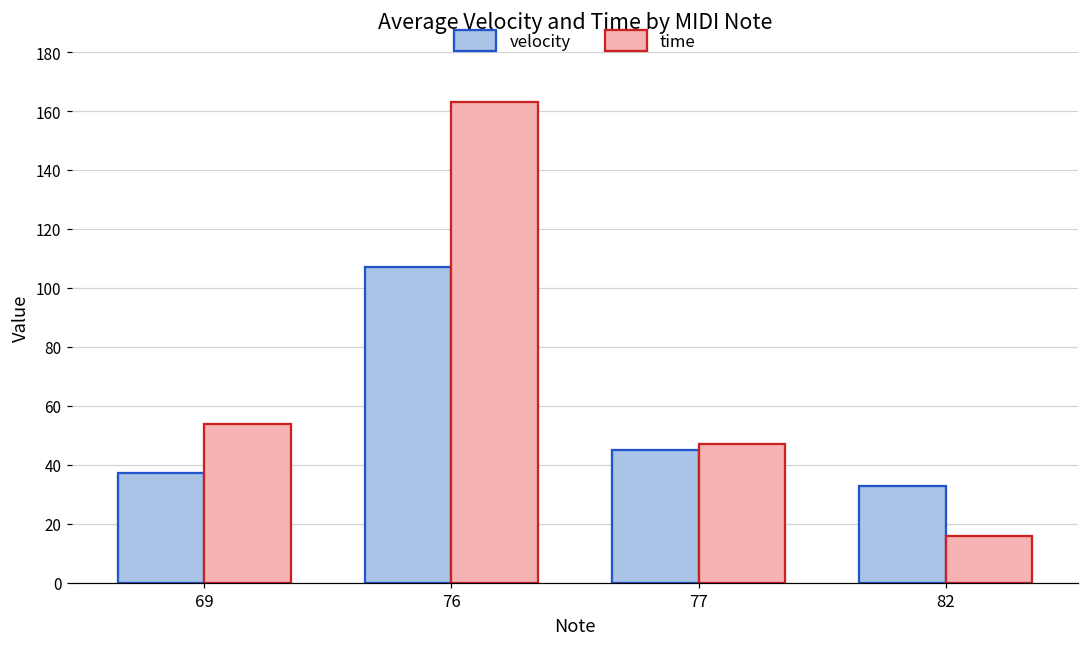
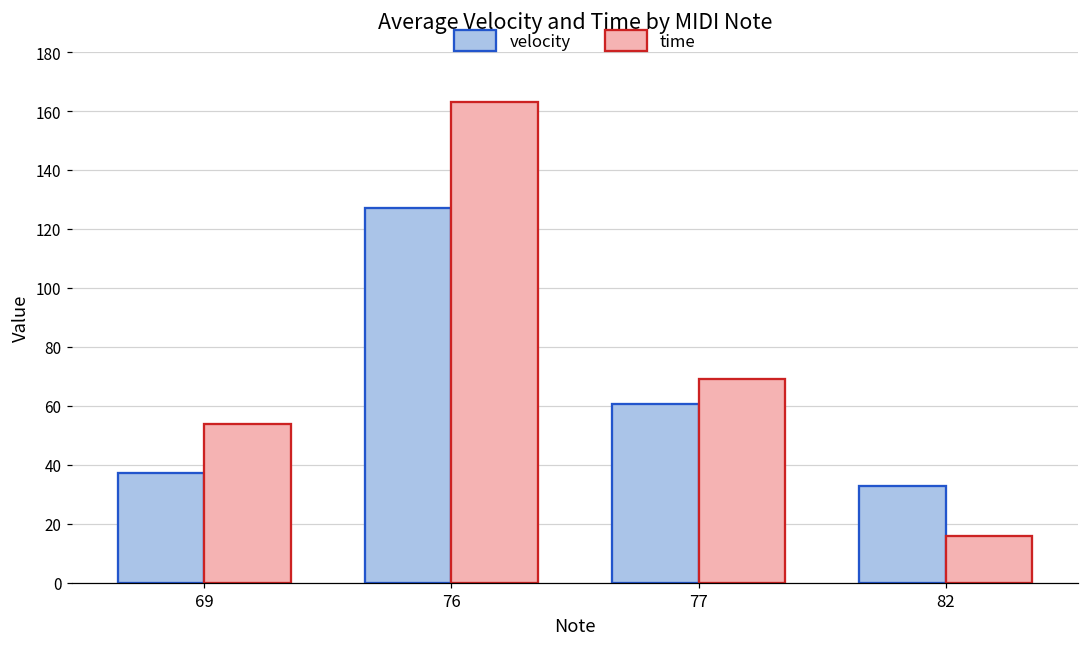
velocity, 76: 107 -> 127
velocity, 77: 45 -> 61
time, 77: 47 -> 69
